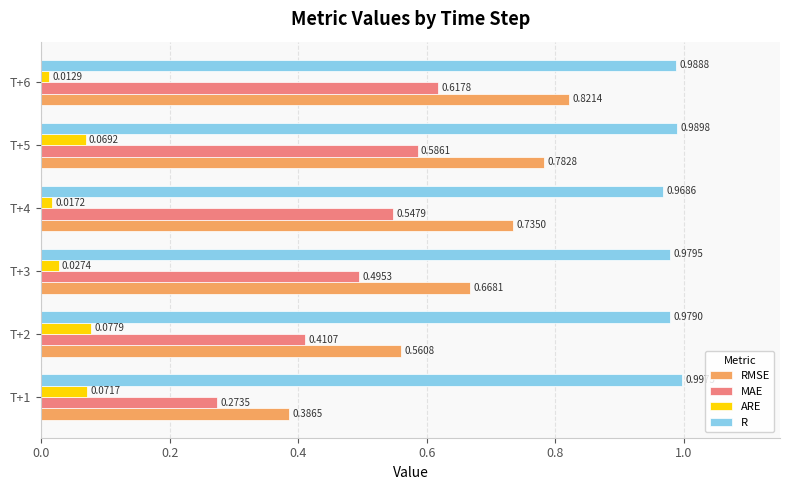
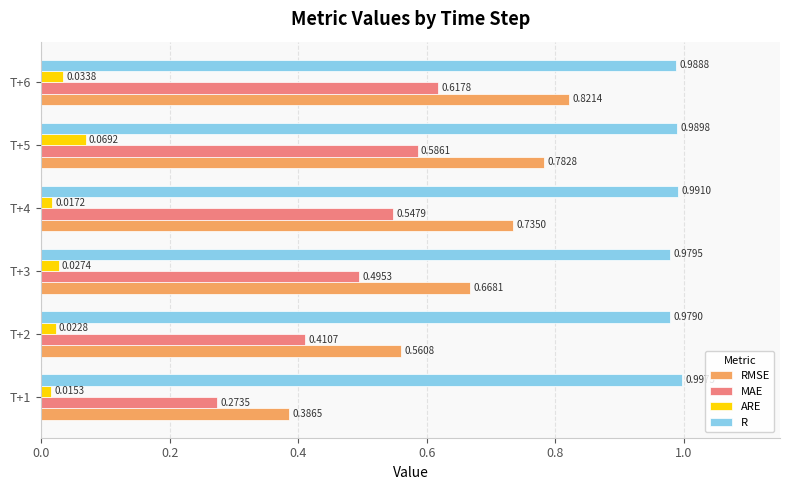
ARE, T+6: 0.0129 -> 0.0338
R, T+4: 0.9686 -> 0.9910
ARE, T+2: 0.0779 -> 0.0228
ARE, T+1: 0.0717 -> 0.0153
